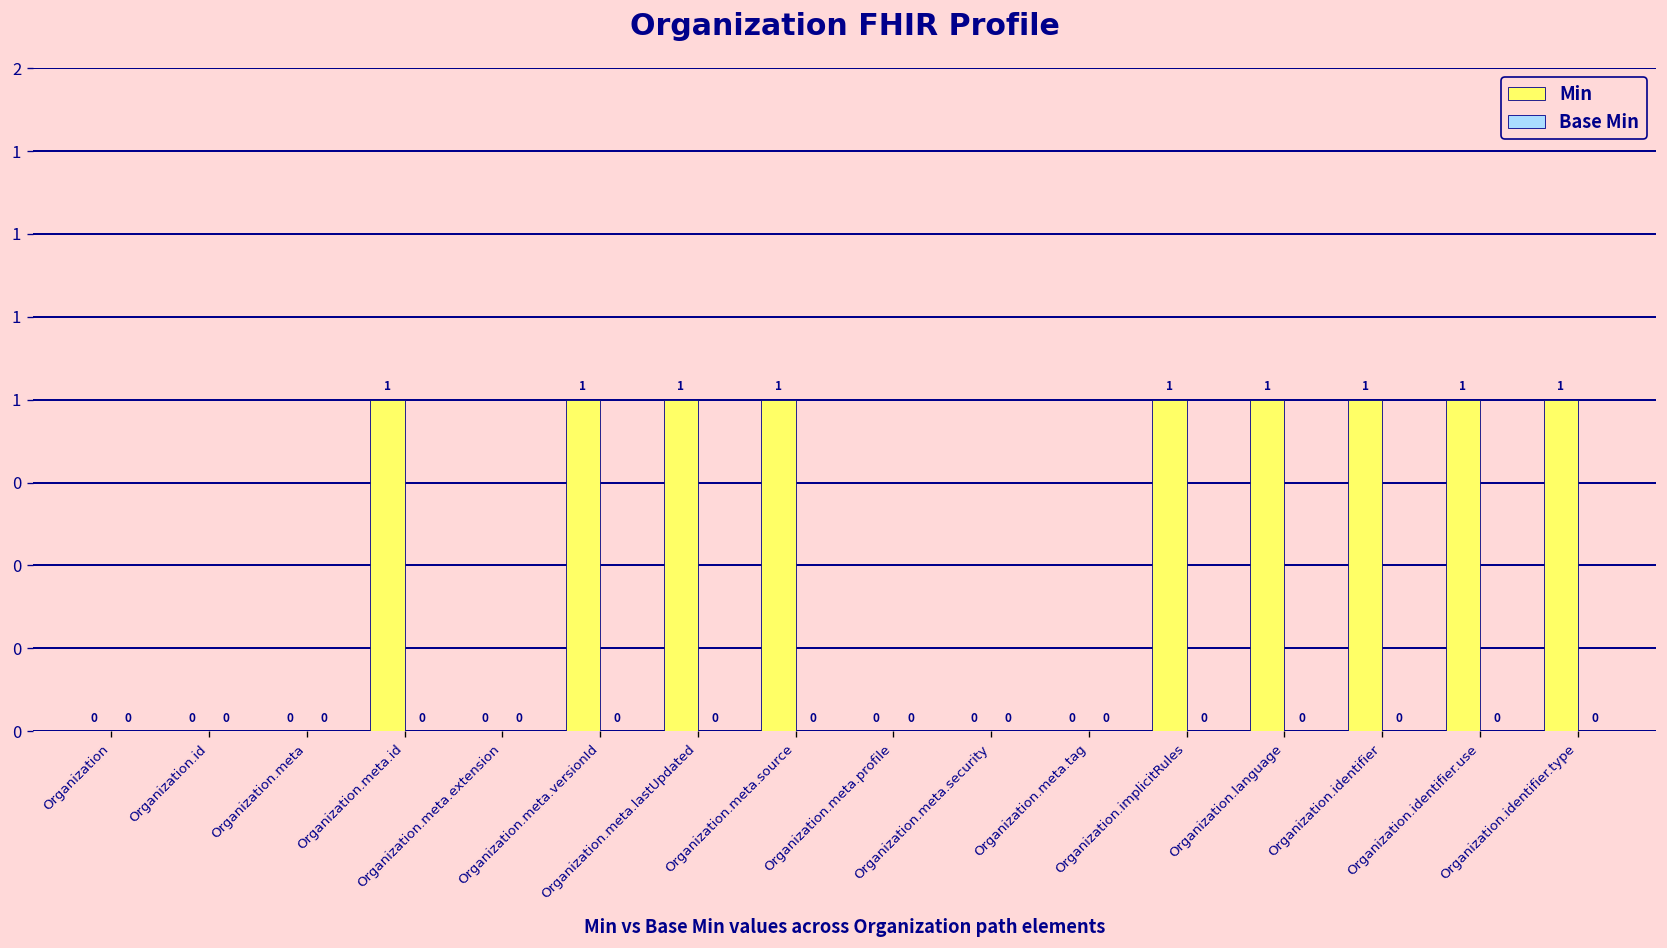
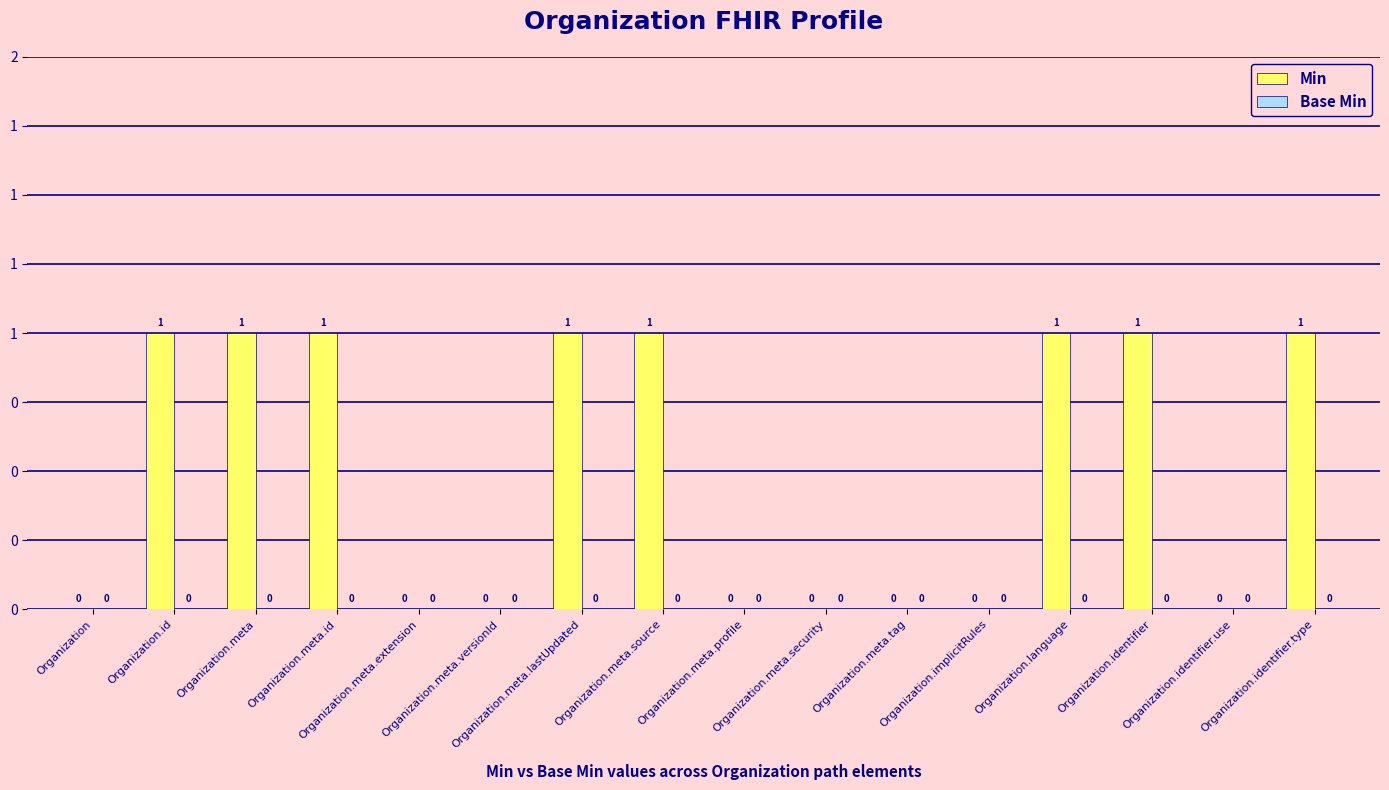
Min, Organization.id: 0 -> 1
Min, Organization.meta: 0 -> 1
Min, Organization.meta.versionId: 1 -> 0
Min, Organization.implicitRules: 1 -> 0
Min, Organization.identifier.use: 1 -> 0
